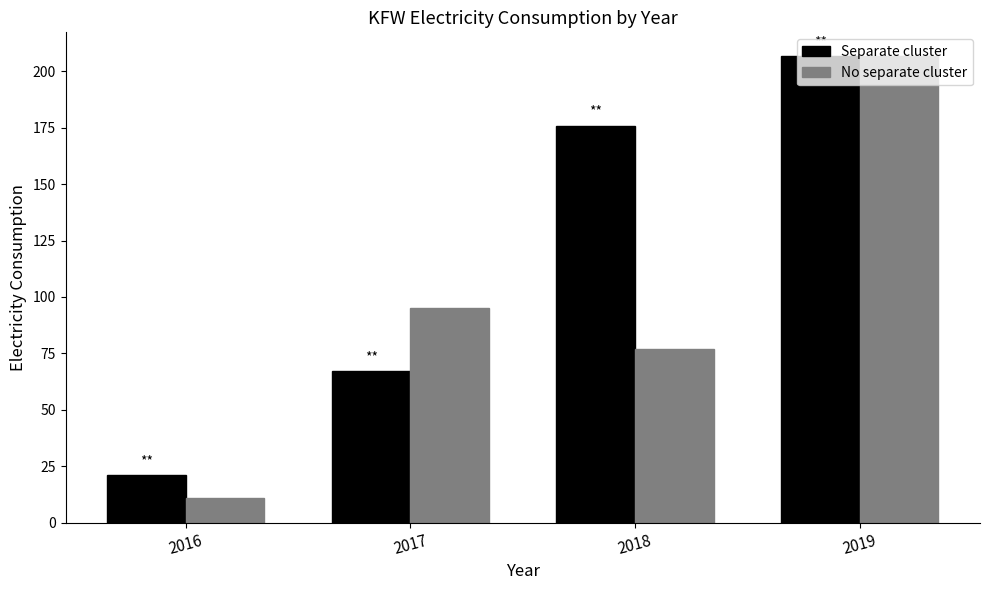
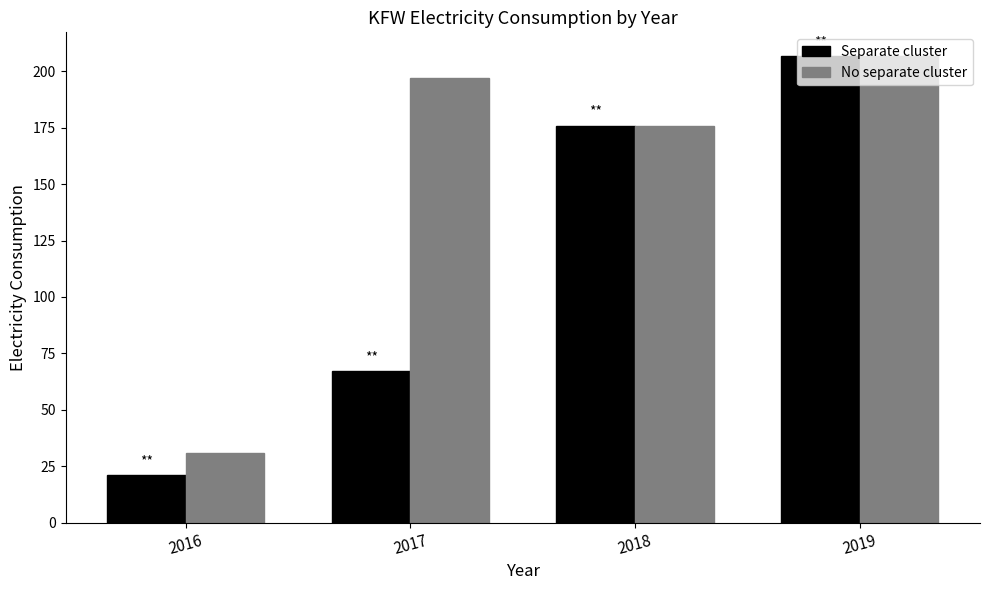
No separate cluster, 2016: 11 -> 31
No separate cluster, 2017: 95 -> 197
No separate cluster, 2018: 77 -> 176
